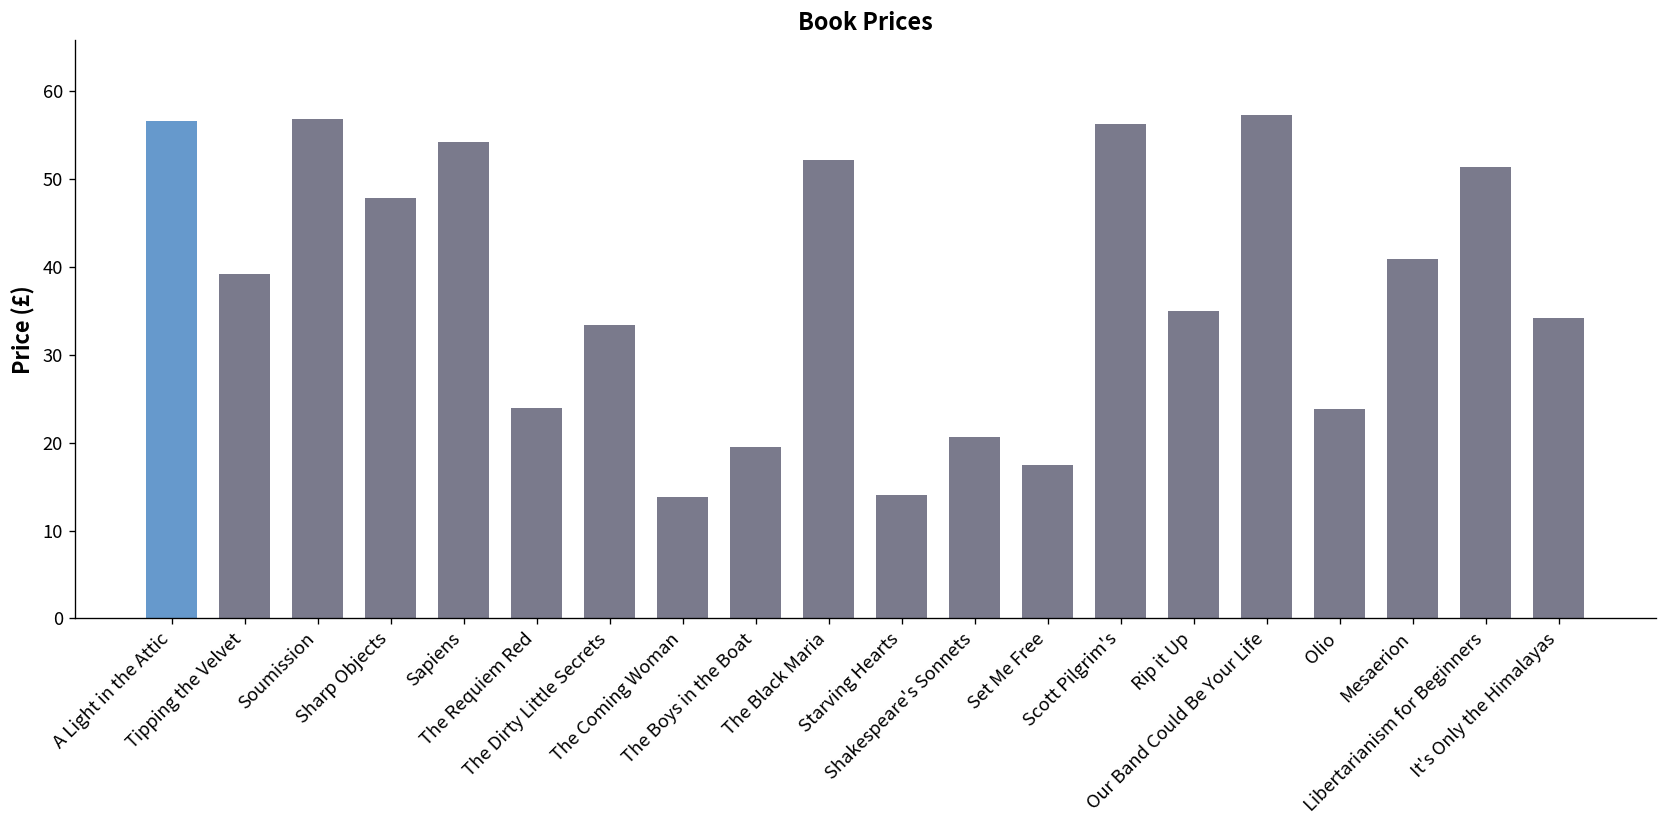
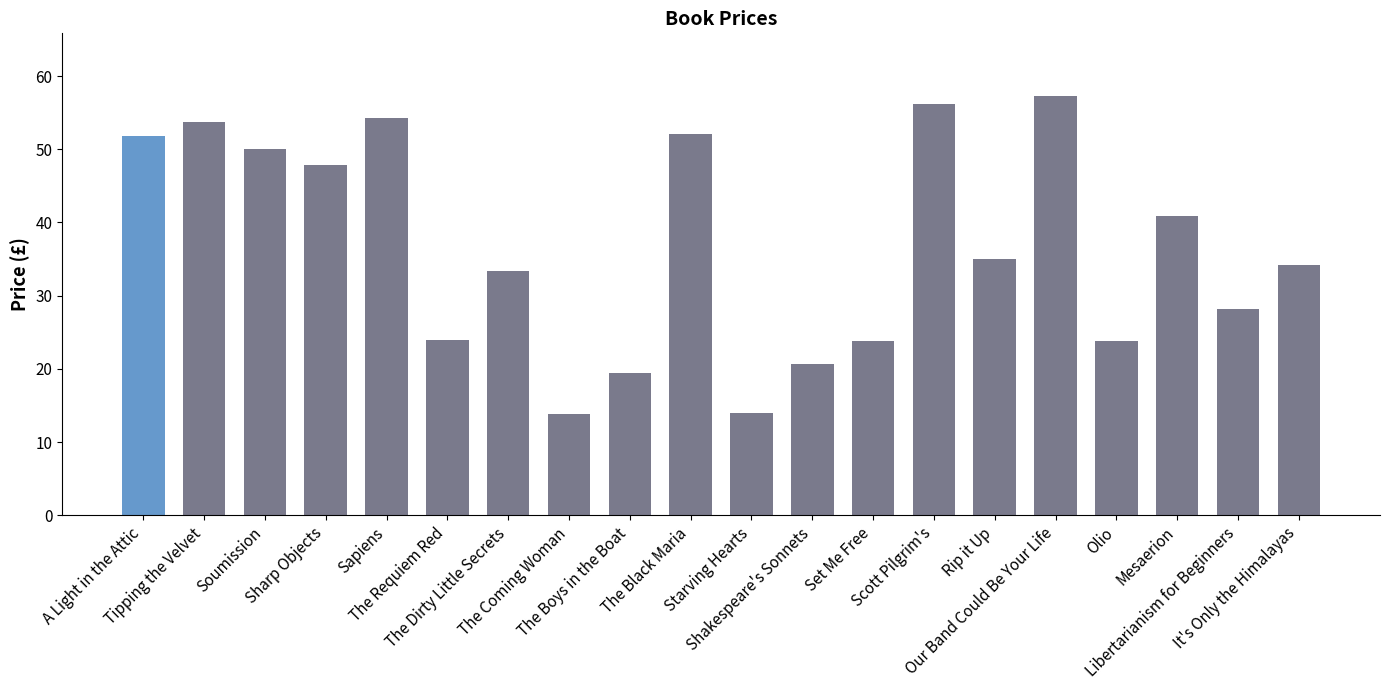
A Light in the Attic: 57 -> 52
Tipping the Velvet: 39 -> 54
Soumission: 57 -> 50
Set Me Free: 17 -> 24
Libertarianism for Beginners: 51 -> 28
